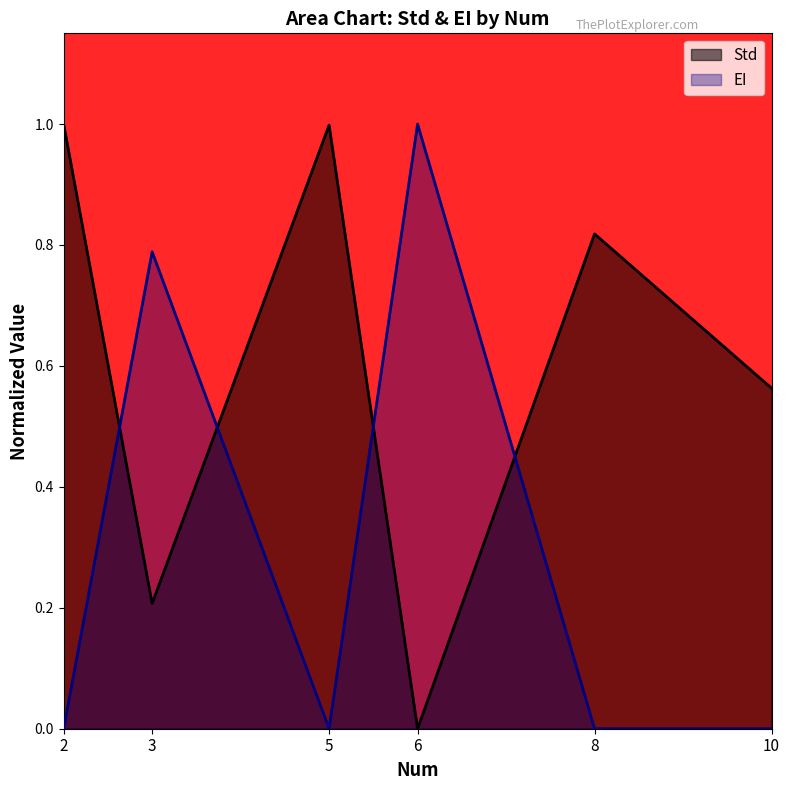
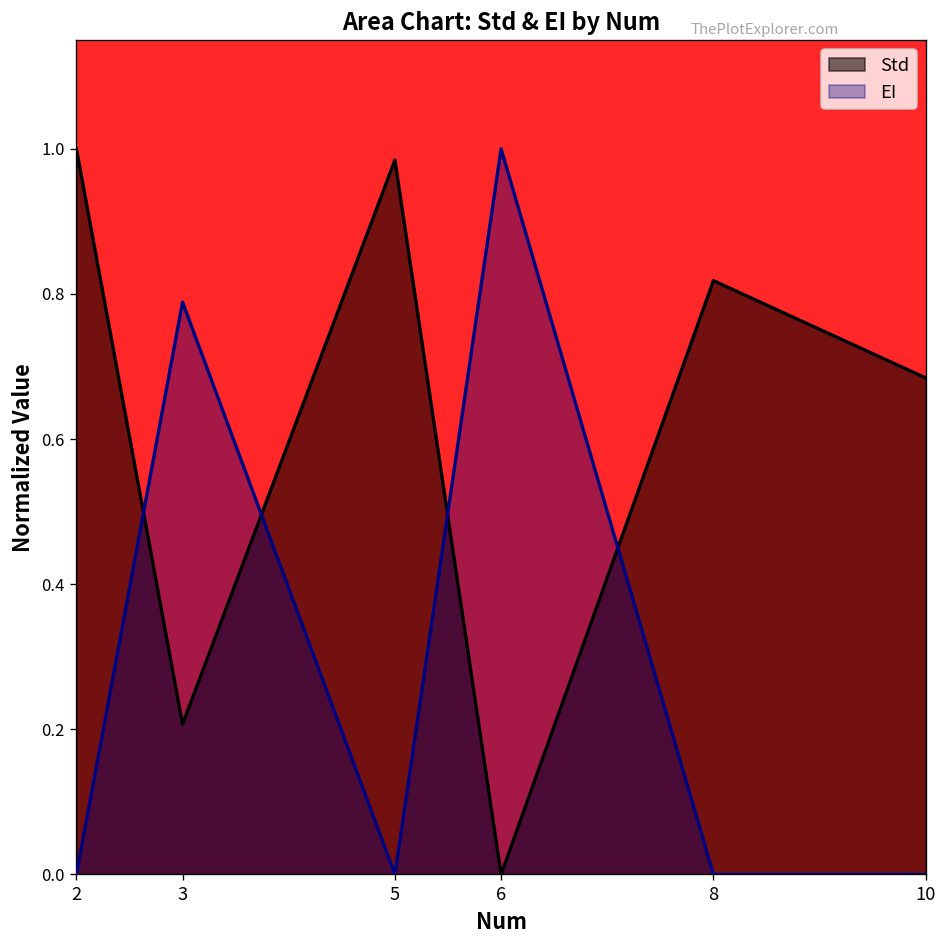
Std, 5: 1.00 -> 0.98
Std, 10: 0.56 -> 0.68
